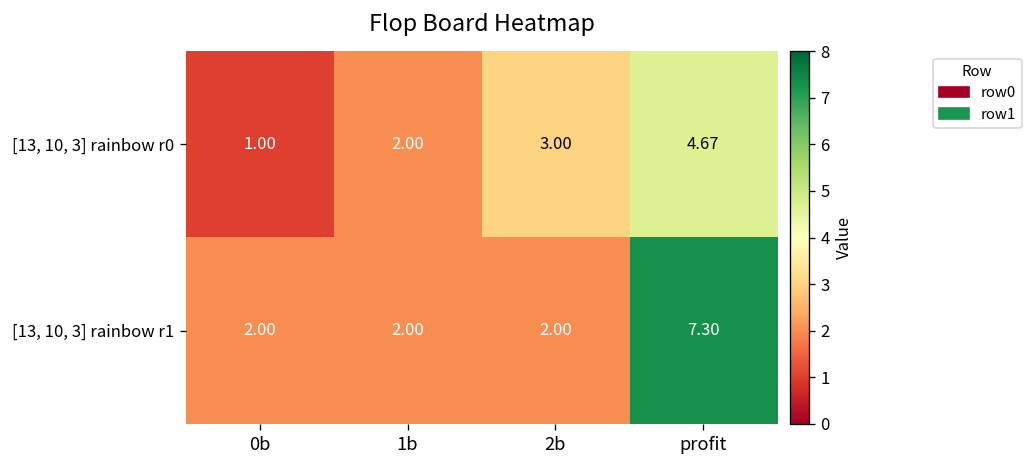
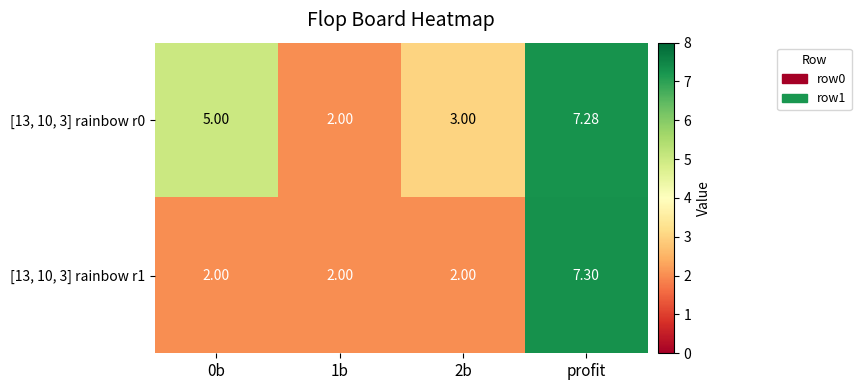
[13, 10, 3] rainbow r0, 0b: 1.00 -> 5.00
[13, 10, 3] rainbow r0, profit: 4.67 -> 7.28
